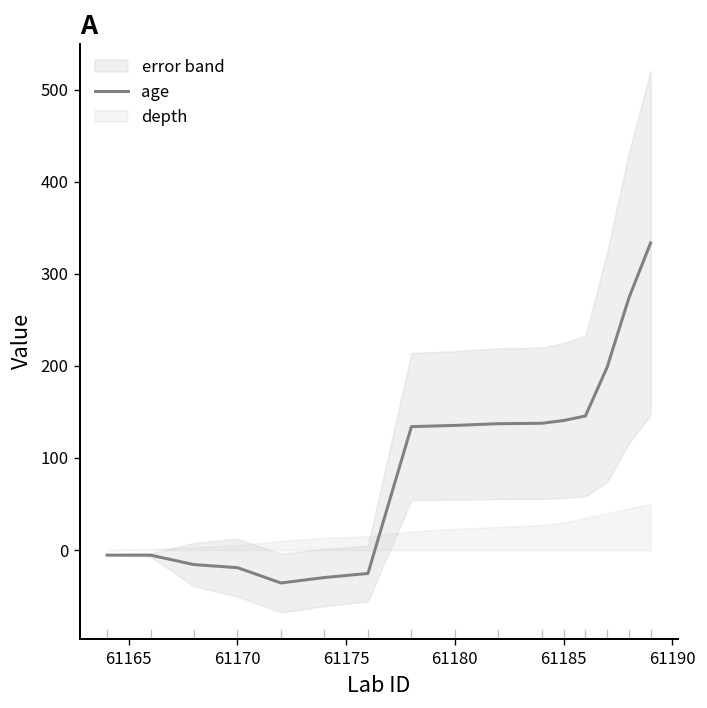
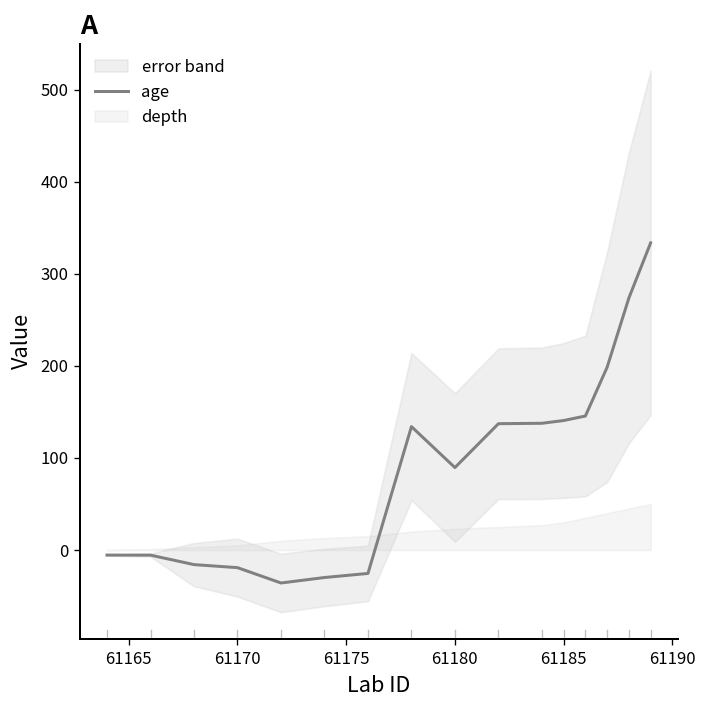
age, 61180: 140 -> 90
